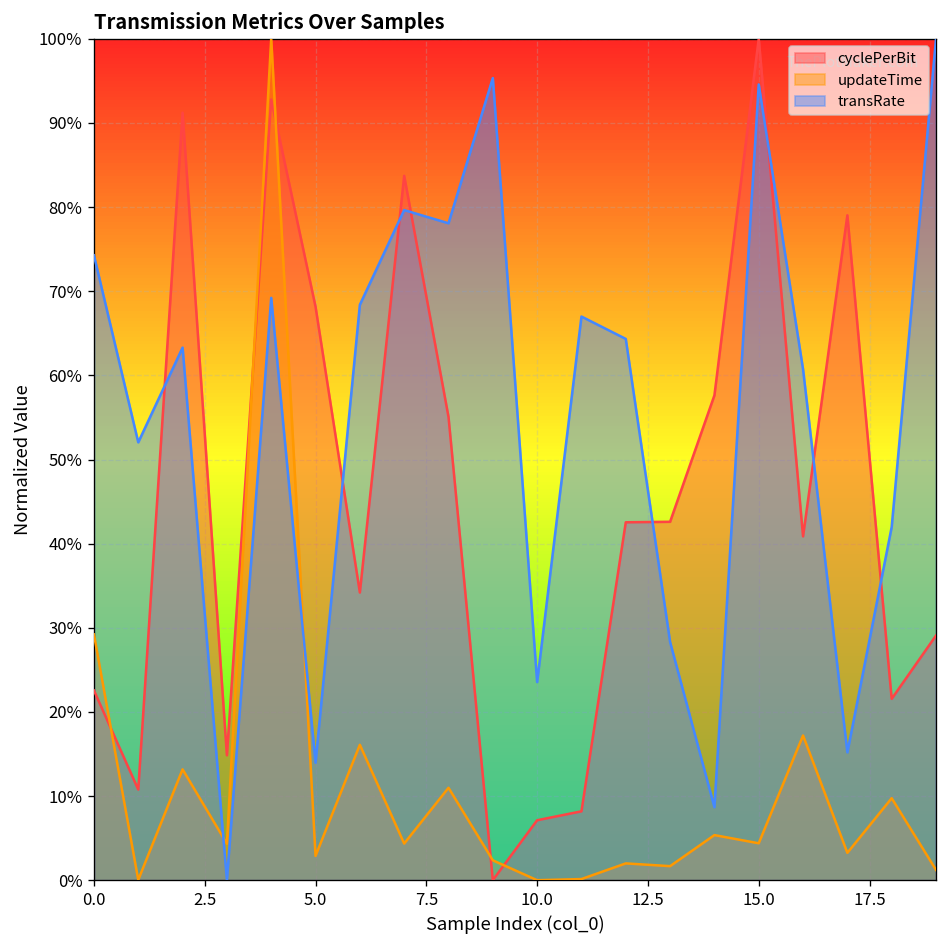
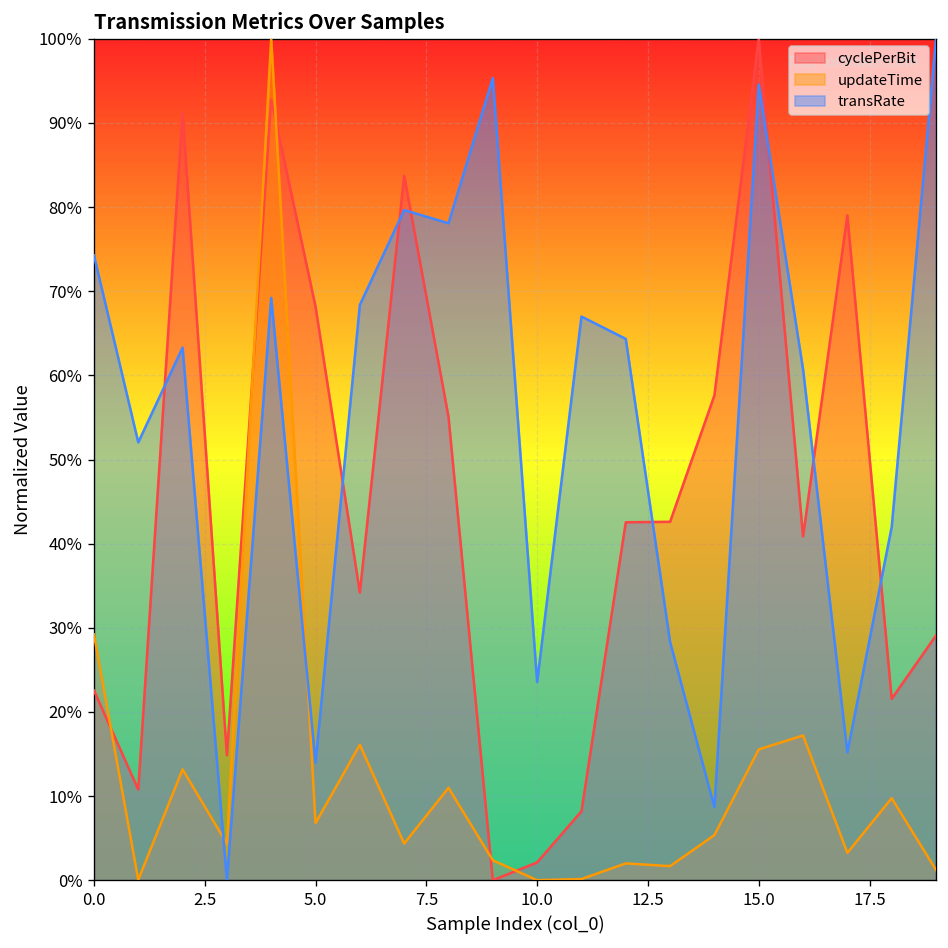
updateTime, 5.0: 3% -> 7%
cyclePerBit, 10.0: 7% -> 2%
updateTime, 15.0: 4% -> 16%
